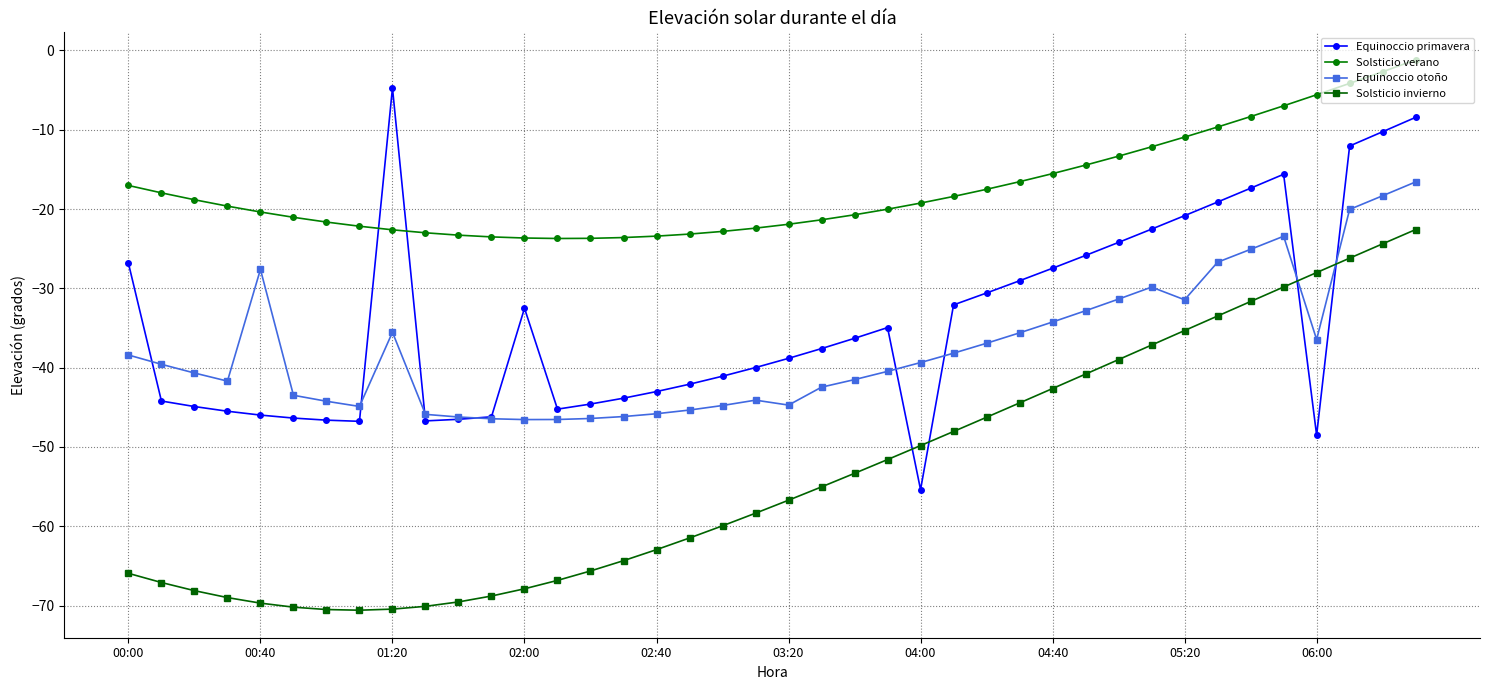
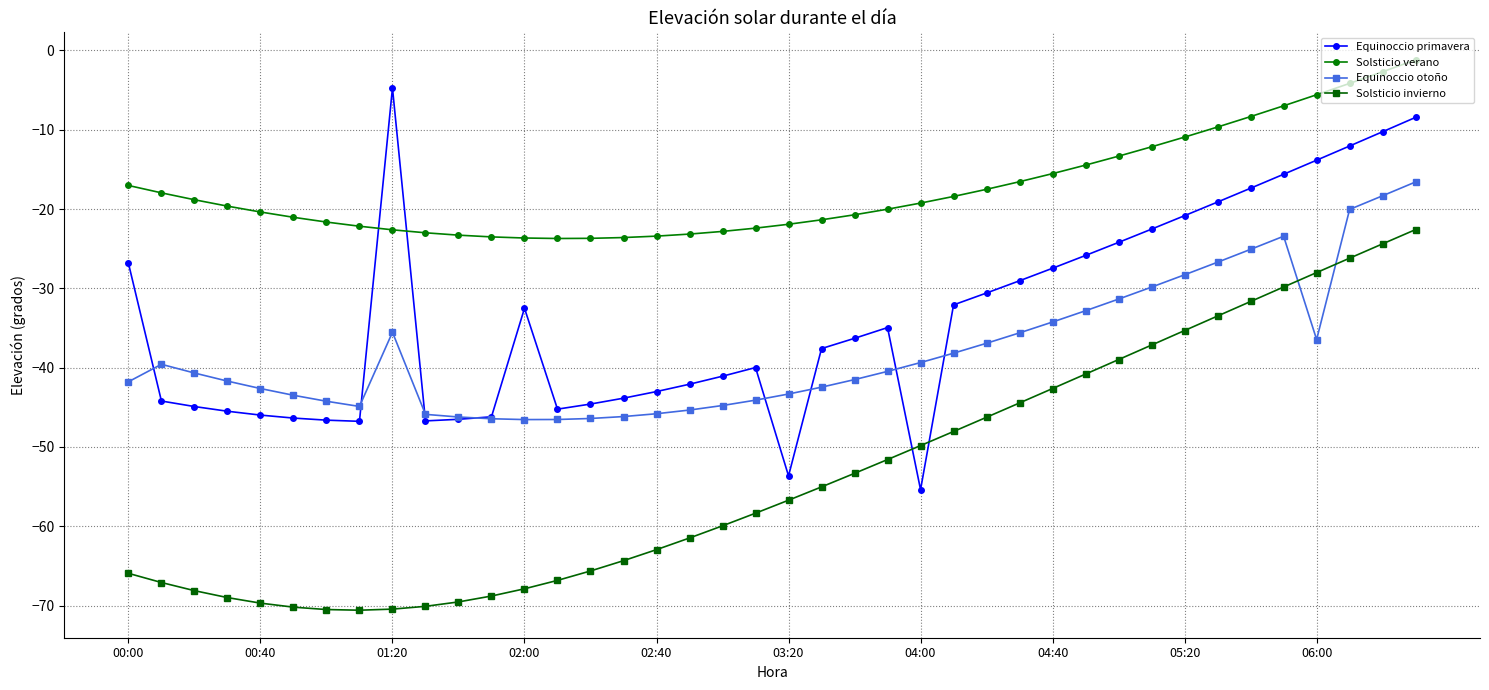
Equinoccio otoño, 00:00: -38 -> -42
Equinoccio otoño, 00:40: -28 -> -43
Equinoccio primavera, 03:20: -39 -> -54
Equinoccio otoño, 03:20: -45 -> -43
Equinoccio otoño, 05:20: -31 -> -28
Equinoccio primavera, 06:00: -49 -> -14
